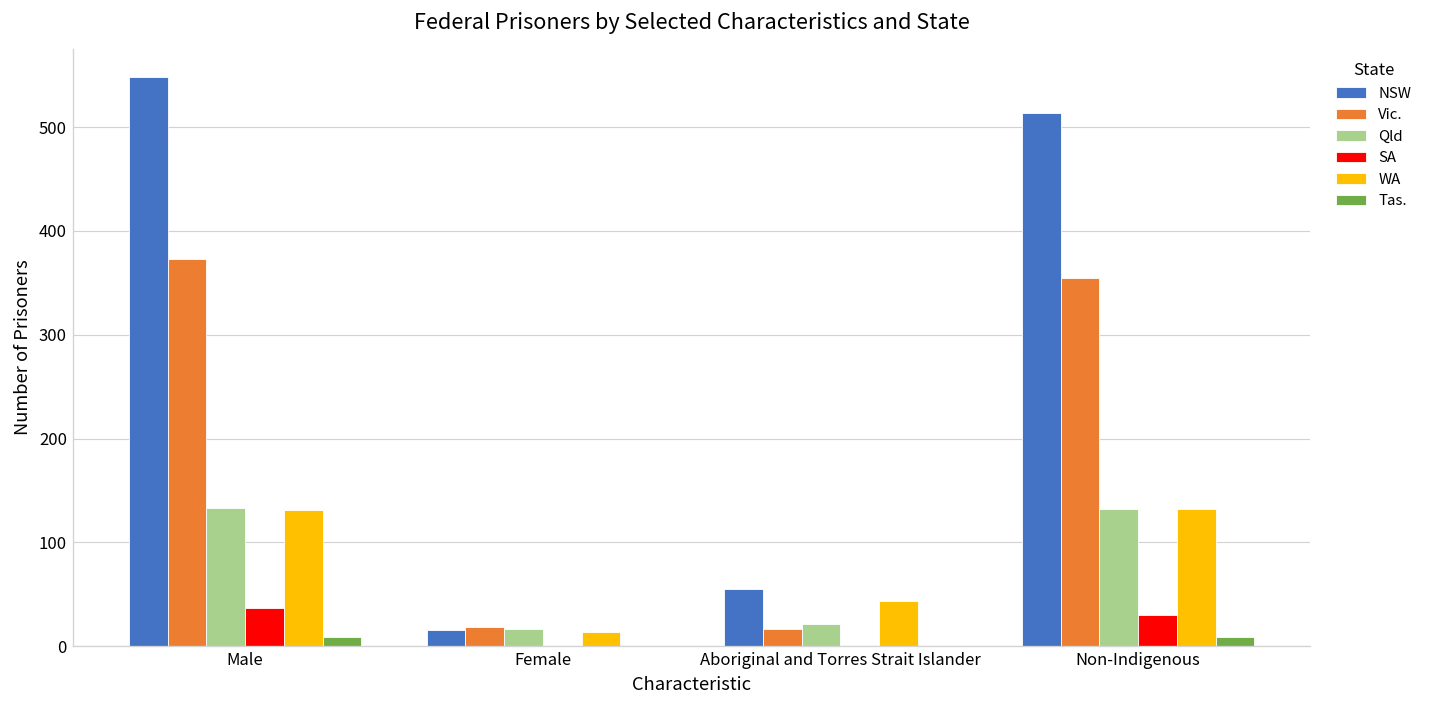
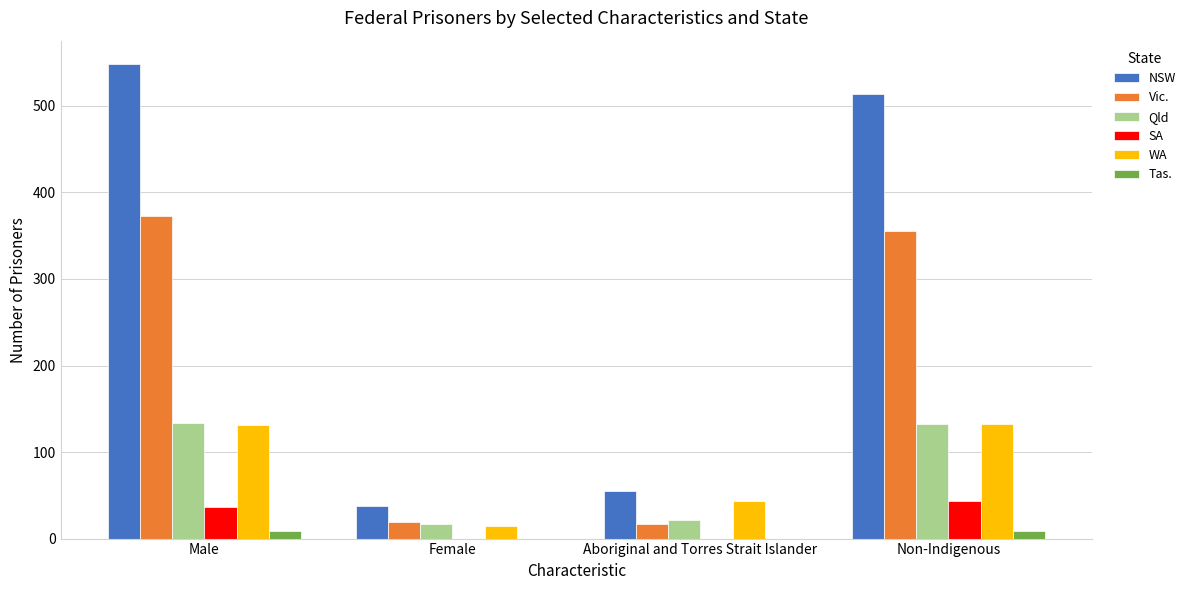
NSW, Female: 20 -> 40
SA, Non-Indigenous: 30 -> 40
